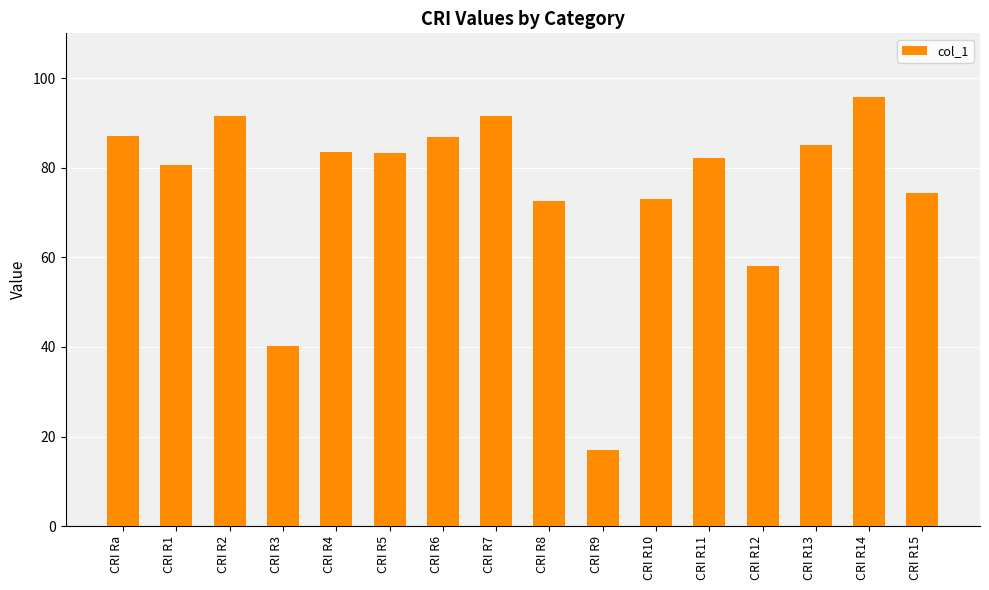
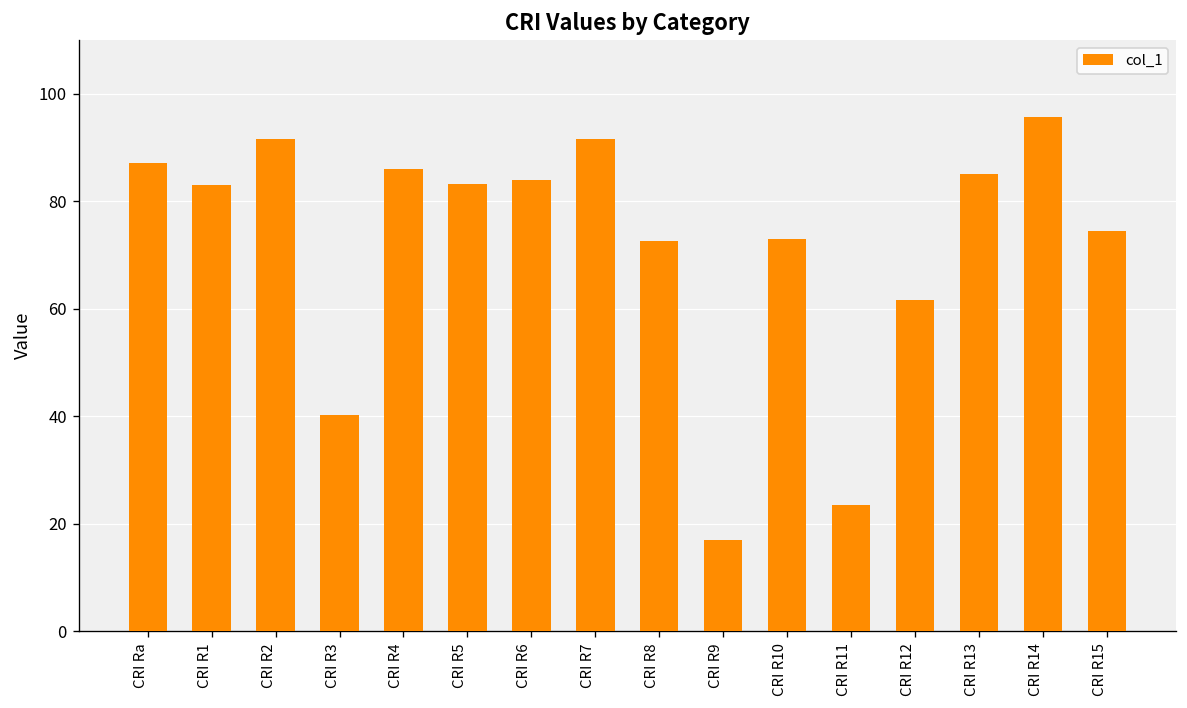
CRI R1: 81 -> 83
CRI R4: 84 -> 86
CRI R6: 87 -> 84
CRI R11: 82 -> 24
CRI R12: 58 -> 62
